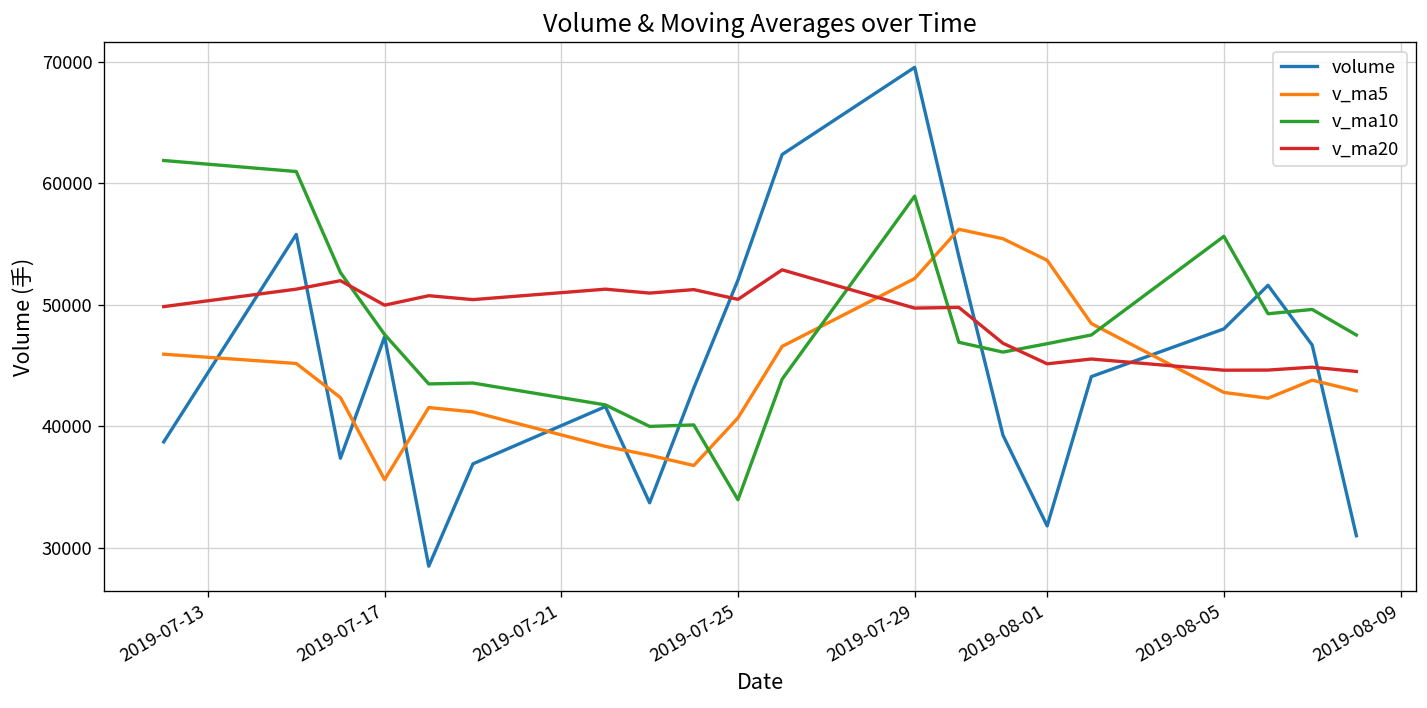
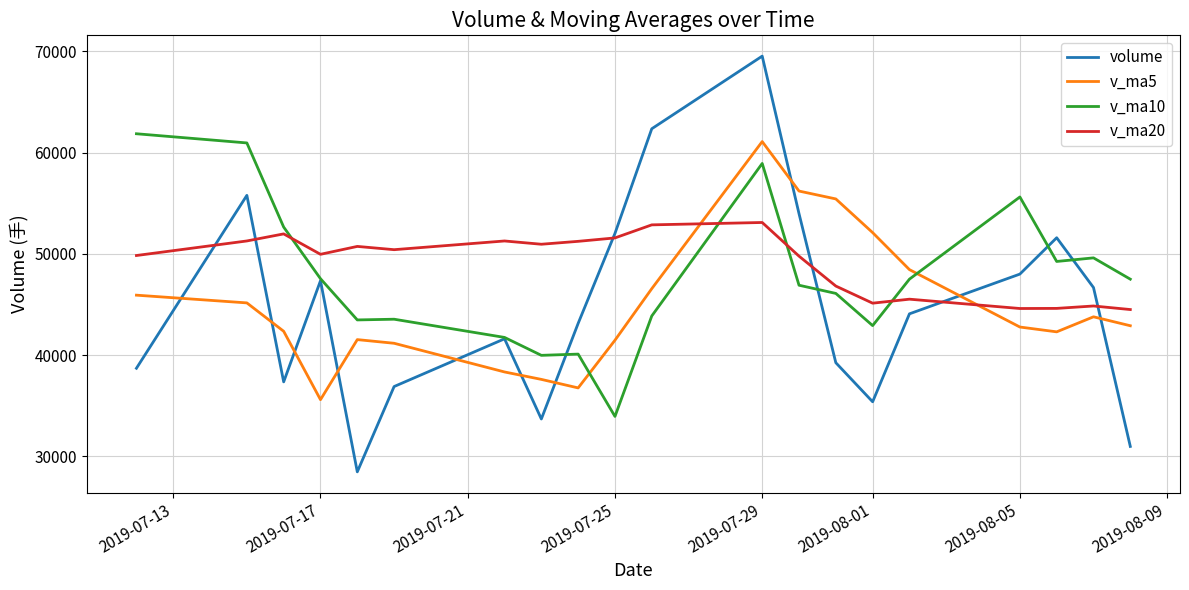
v_ma5, 2019-07-25: 40700 -> 41500
v_ma20, 2019-07-25: 50400 -> 51600
v_ma5, 2019-07-29: 52100 -> 61100
v_ma20, 2019-07-29: 49700 -> 53100
volume, 2019-08-01: 31800 -> 35400
v_ma5, 2019-08-01: 53600 -> 52100
v_ma10, 2019-08-01: 46800 -> 42900
